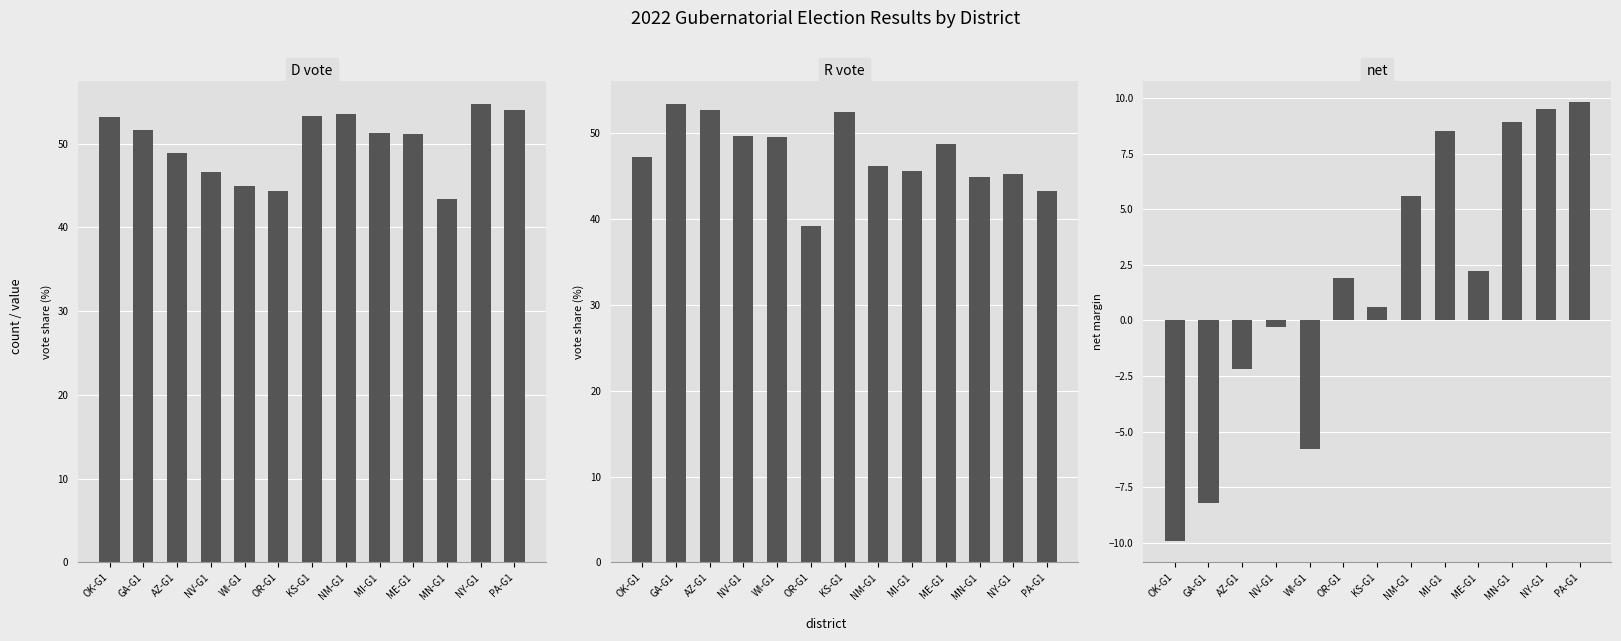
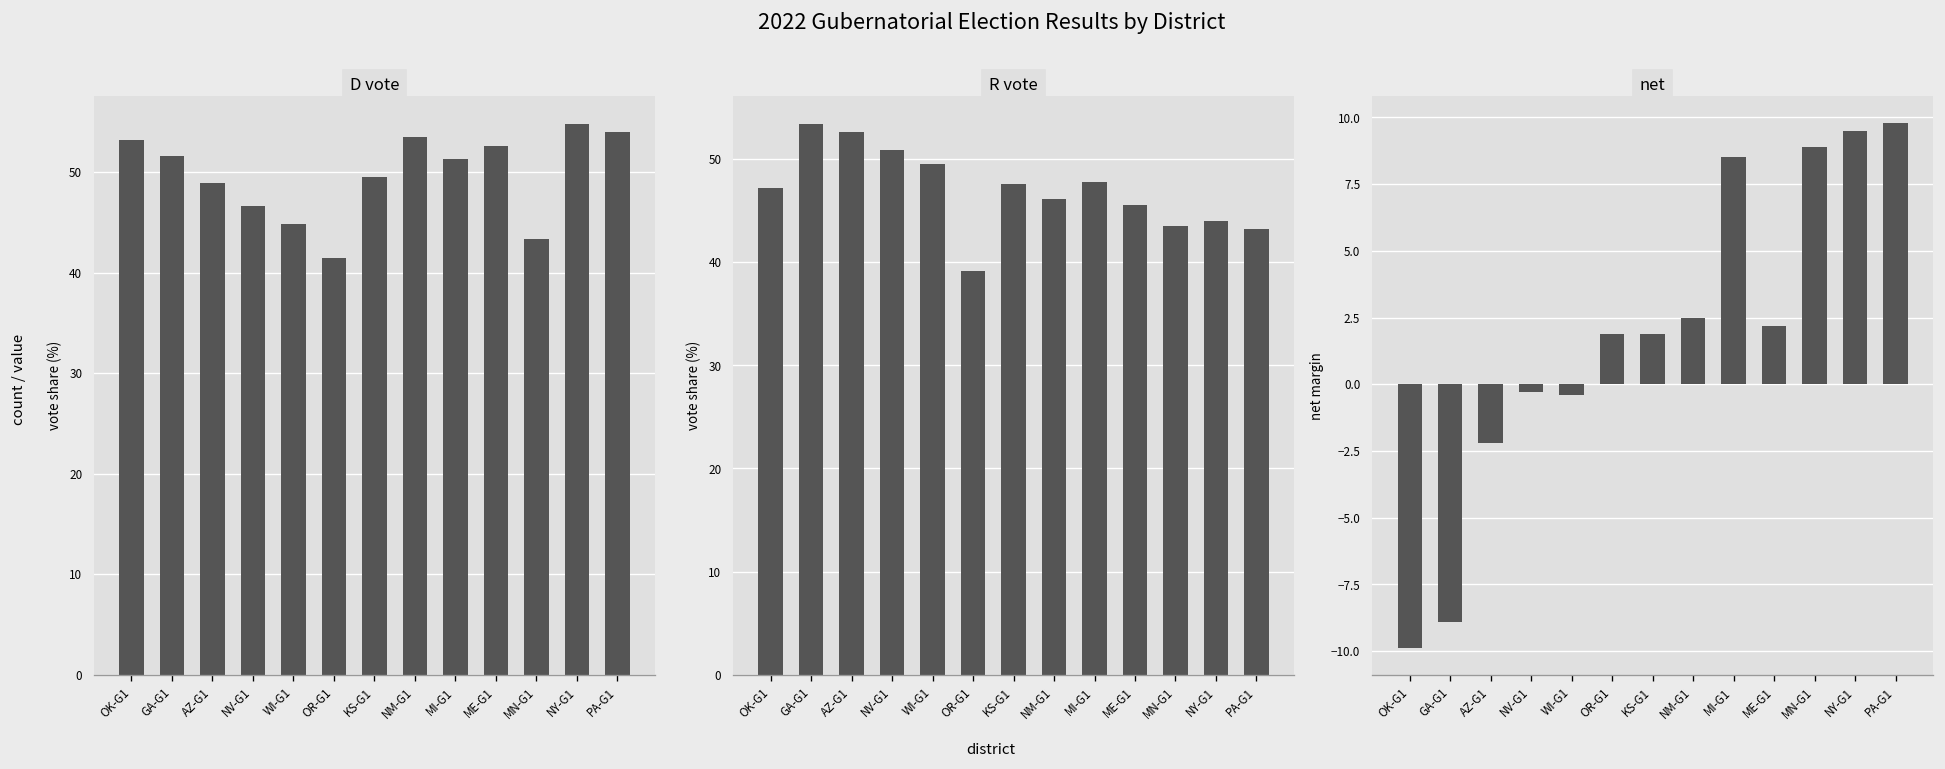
D vote, OR-G1: 44 -> 42
D vote, KS-G1: 53 -> 50
D vote, ME-G1: 51 -> 53
R vote, NV-G1: 50 -> 51
R vote, KS-G1: 52 -> 48
R vote, MI-G1: 46 -> 48
R vote, ME-G1: 49 -> 46
R vote, MN-G1: 45 -> 44
R vote, NY-G1: 45 -> 44
net, GA-G1: -8.2 -> -8.9
net, WI-G1: -5.8 -> -0.4
net, KS-G1: 0.6 -> 1.9
net, NM-G1: 5.6 -> 2.5
